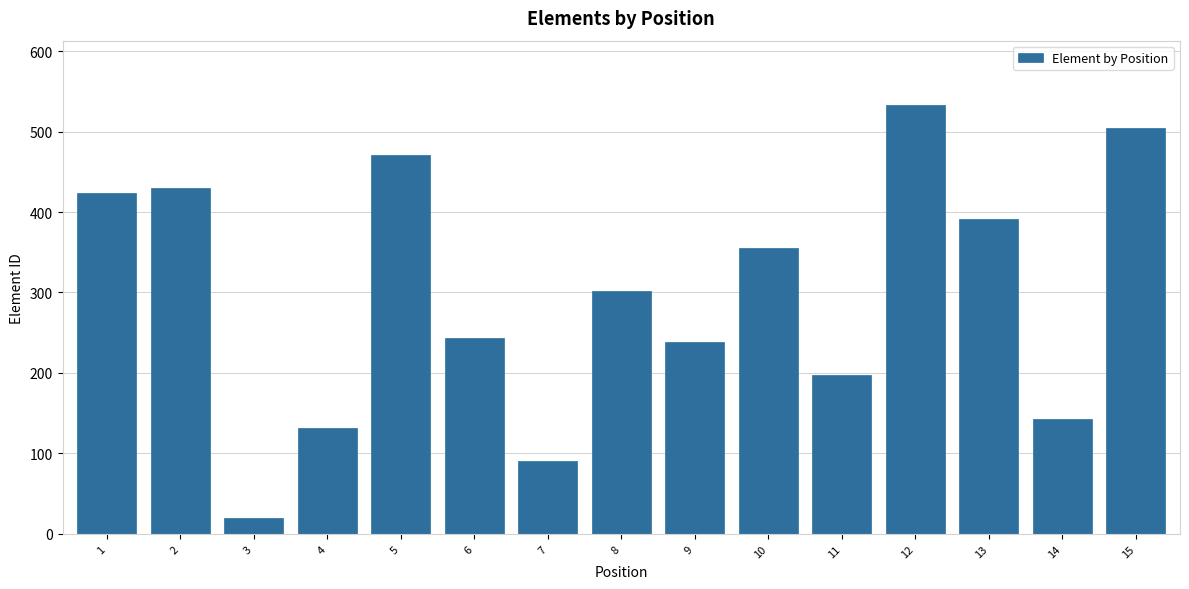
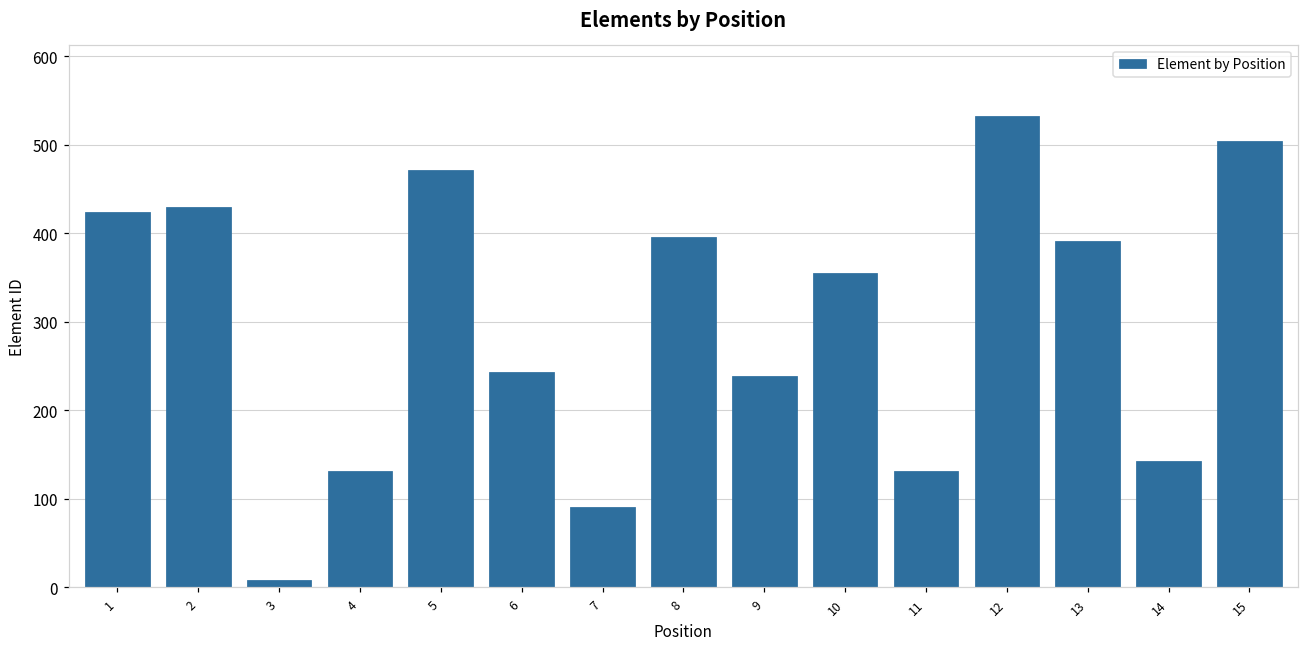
3: 20 -> 10
8: 300 -> 400
11: 200 -> 130
